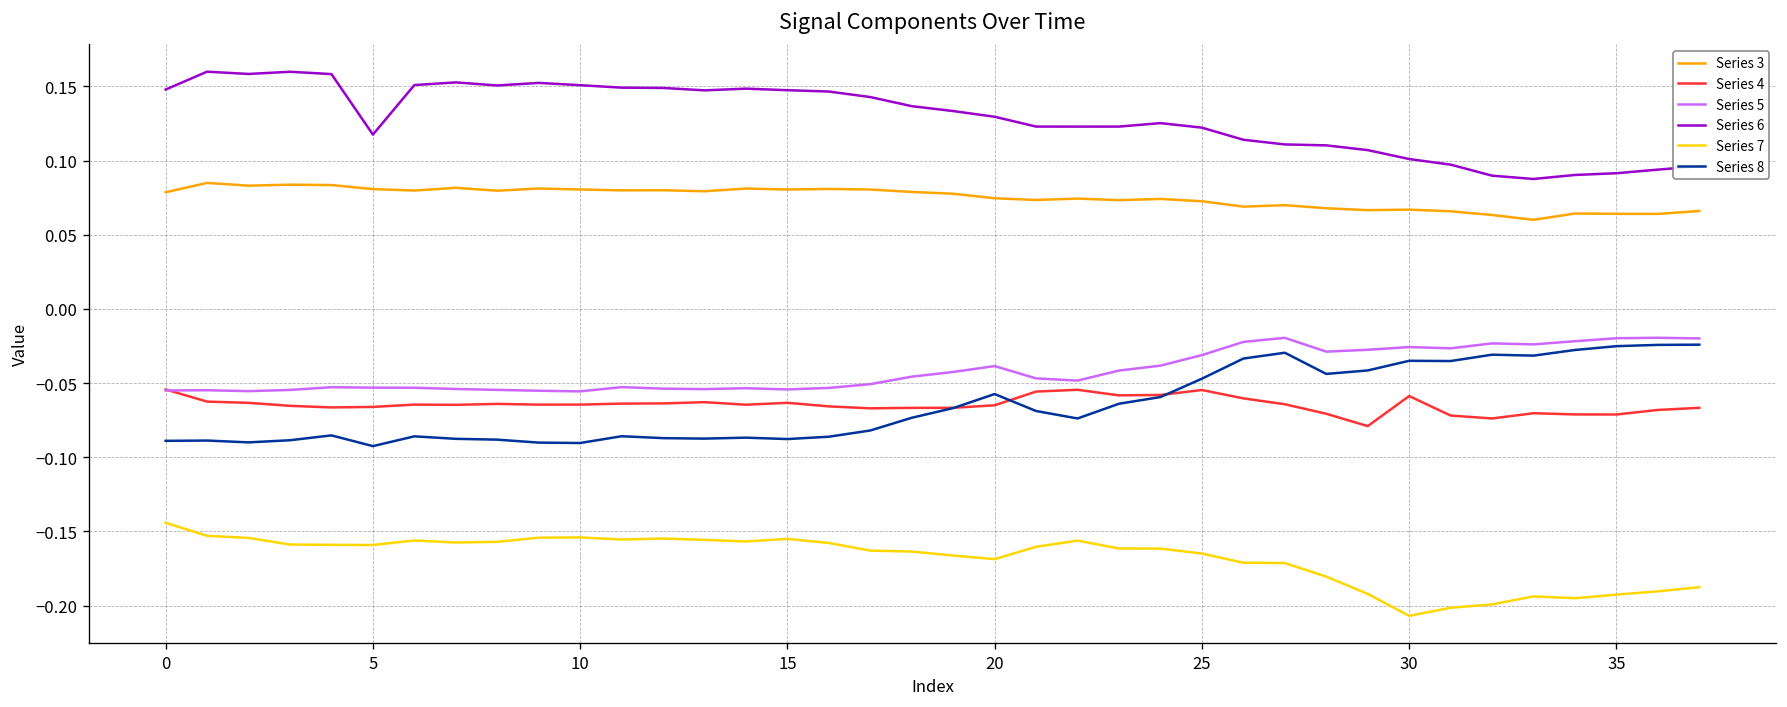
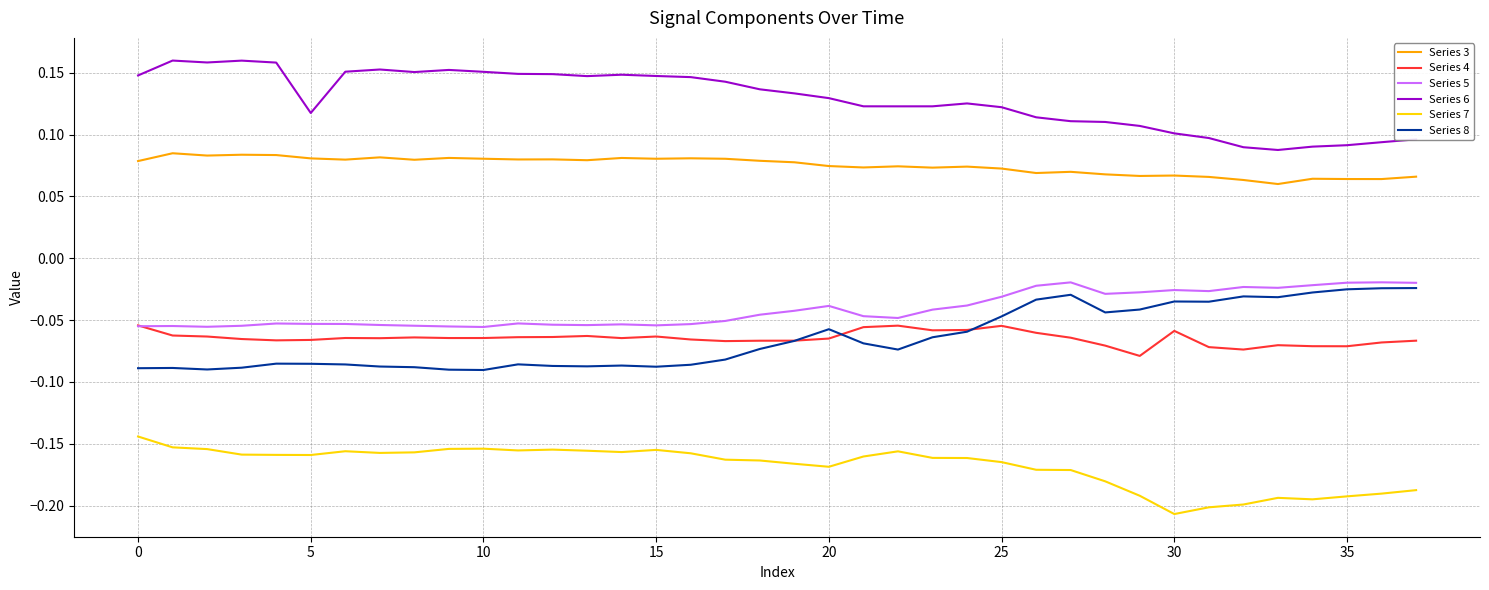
Series 8, 5: -0.092 -> -0.085
